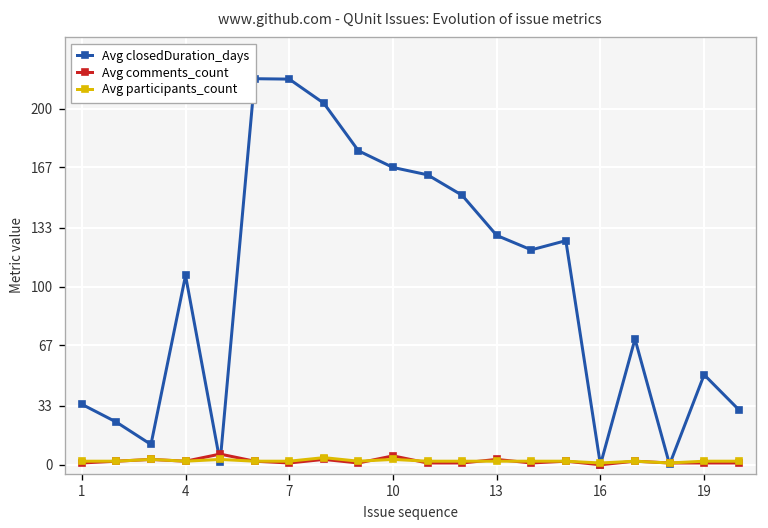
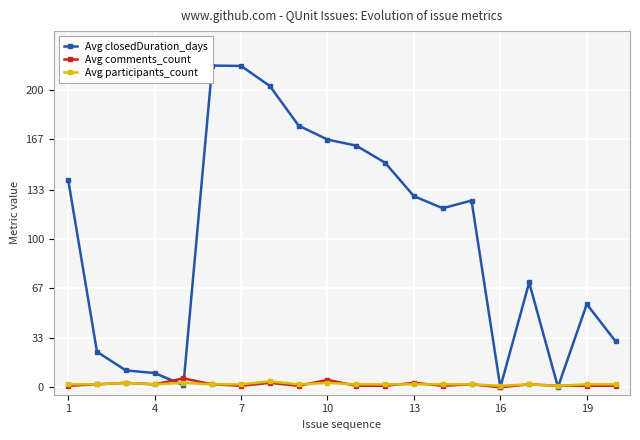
Avg closedDuration_days, 1: 34 -> 140
Avg closedDuration_days, 4: 106 -> 10
Avg closedDuration_days, 19: 51 -> 56
